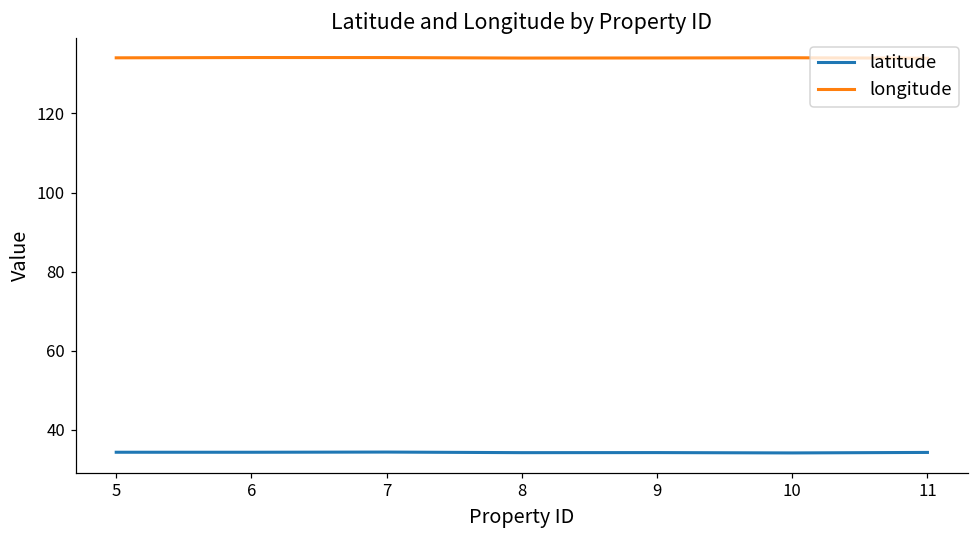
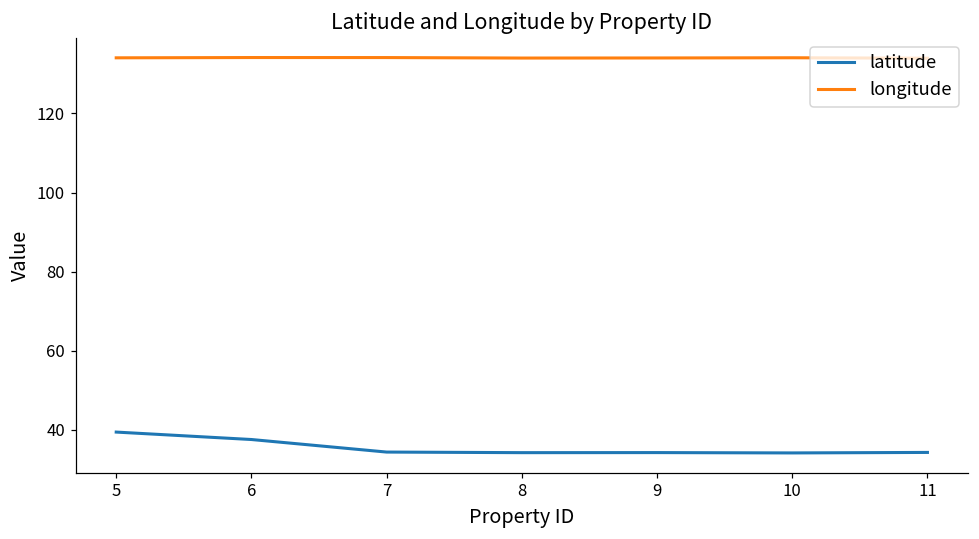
latitude, 5: 34 -> 39
latitude, 6: 34 -> 38
